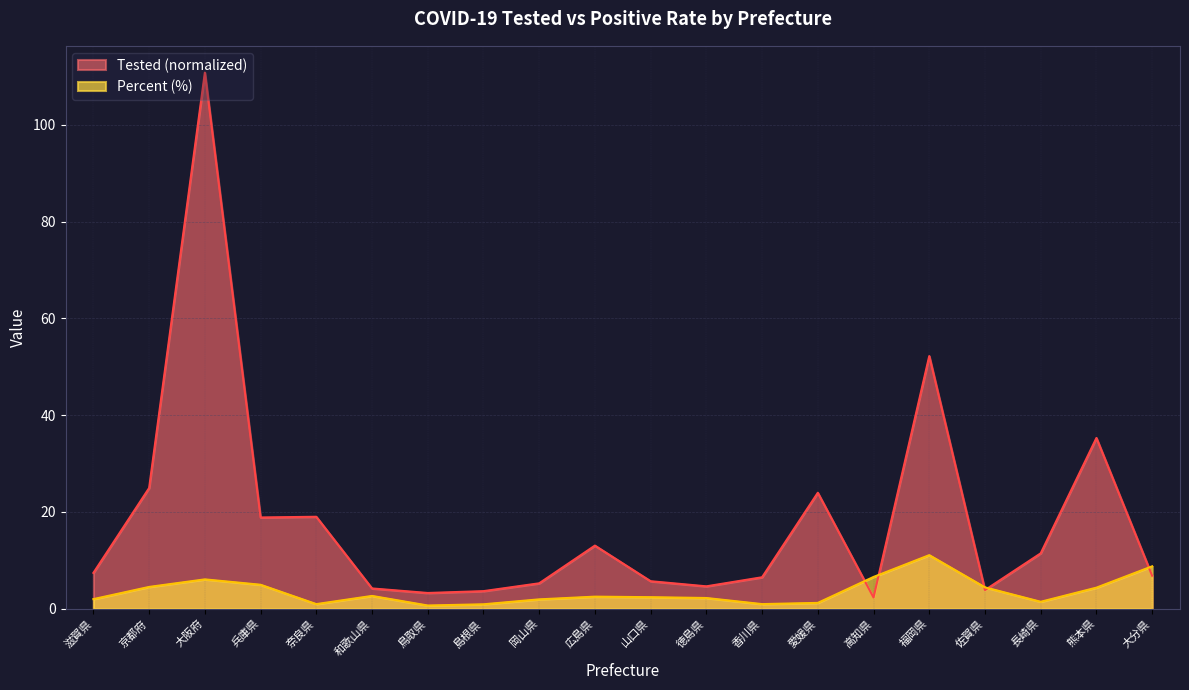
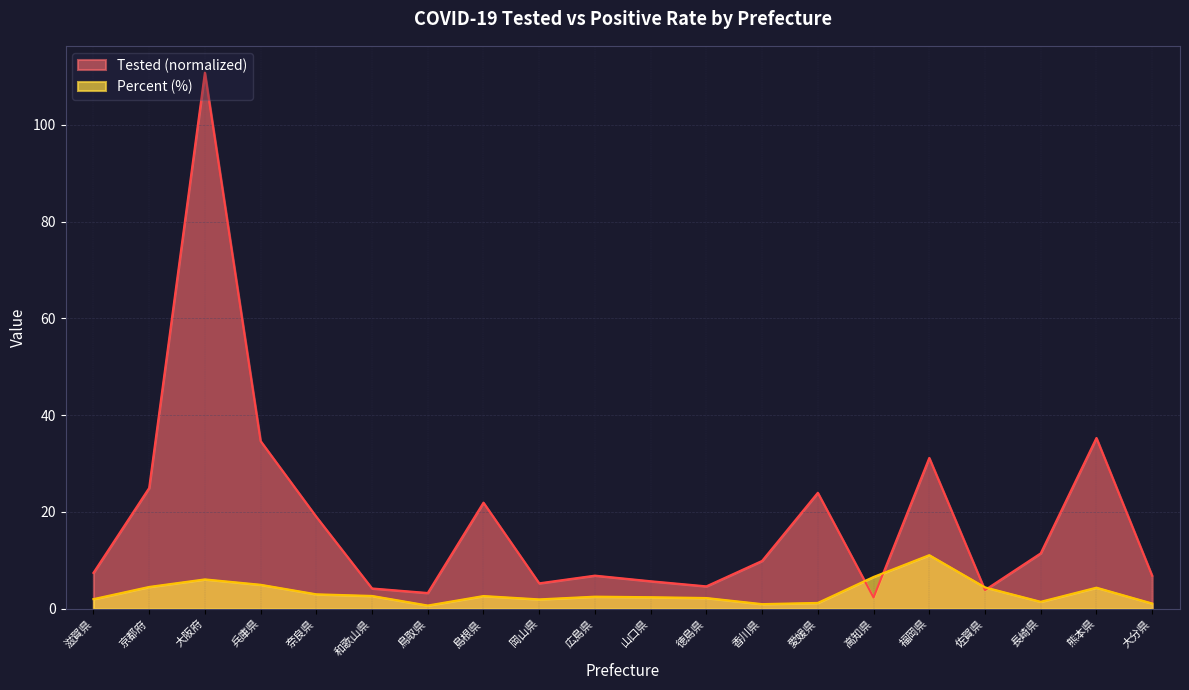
Tested (normalized), 兵庫県: 19 -> 35
Percent (%), 奈良県: 1 -> 3
Tested (normalized), 島根県: 4 -> 22
Percent (%), 島根県: 1 -> 3
Tested (normalized), 広島県: 13 -> 7
Tested (normalized), 香川県: 7 -> 10
Tested (normalized), 福岡県: 52 -> 31
Percent (%), 大分県: 9 -> 1
